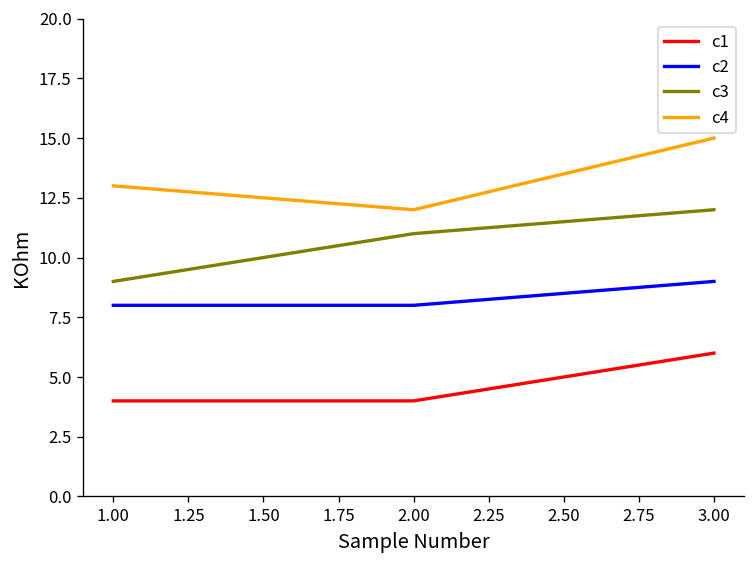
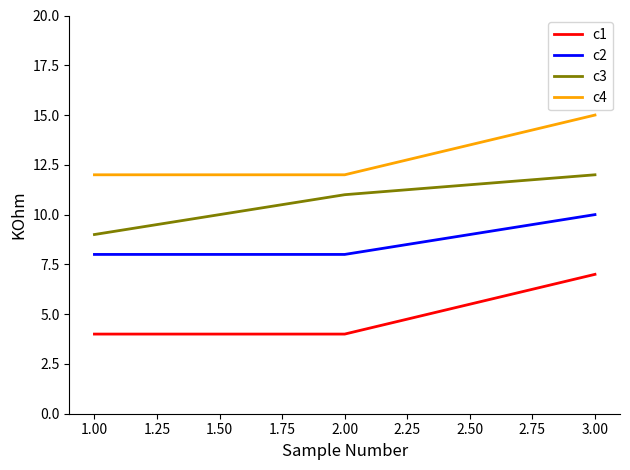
c4, 1.00: 13 -> 12
c1, 3.00: 6 -> 7
c2, 3.00: 9 -> 10
